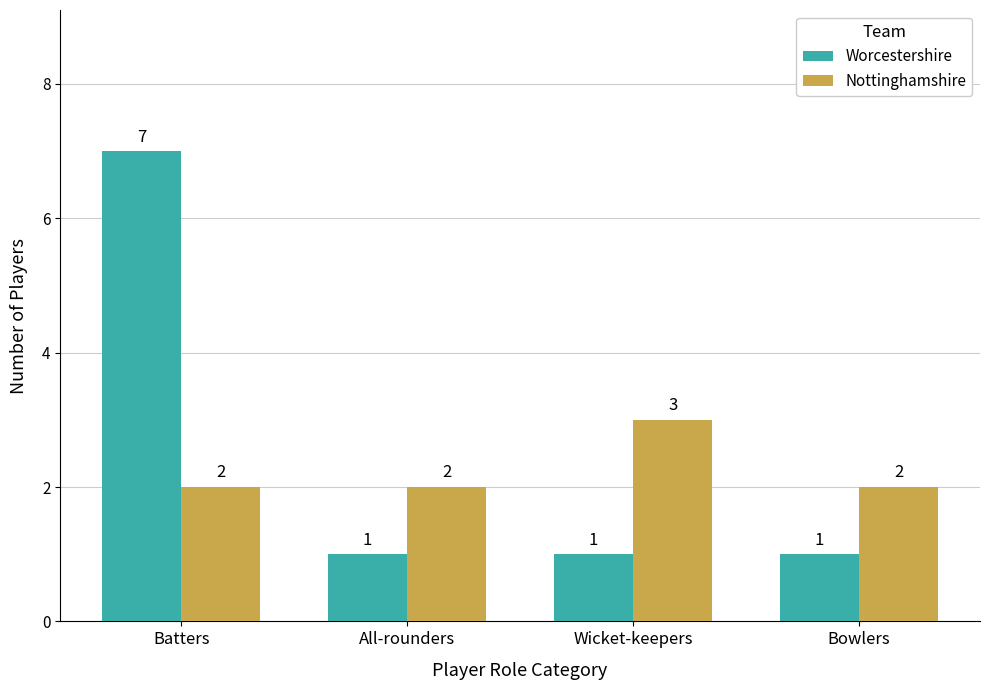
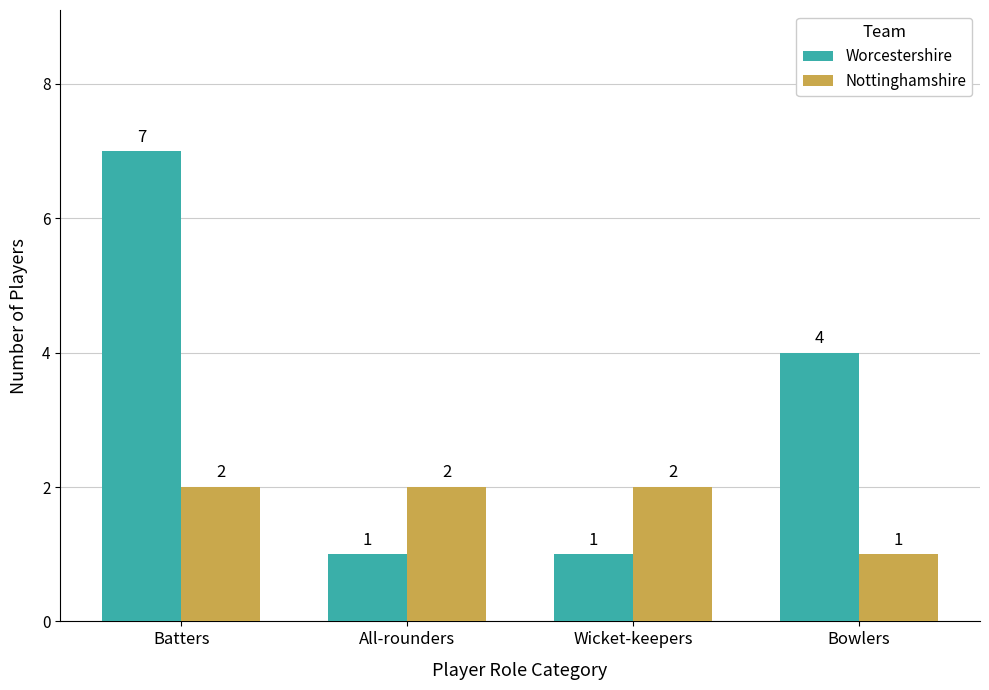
Nottinghamshire, Wicket-keepers: 3 -> 2
Worcestershire, Bowlers: 1 -> 4
Nottinghamshire, Bowlers: 2 -> 1
